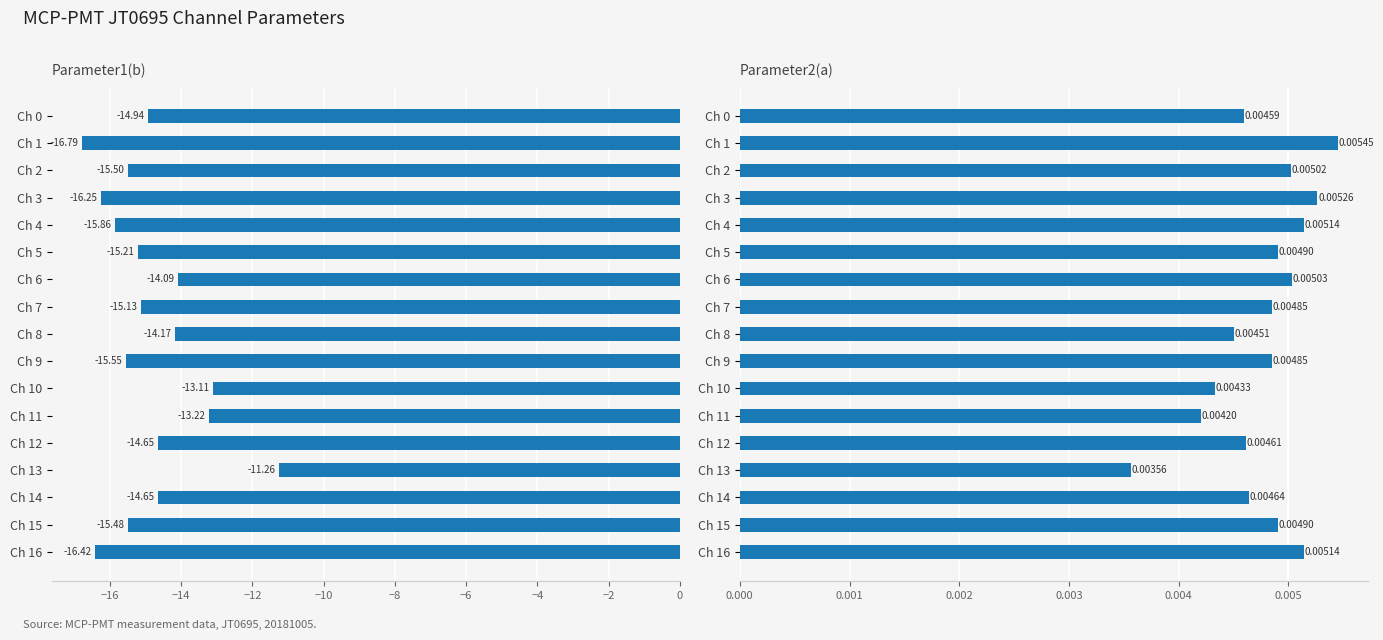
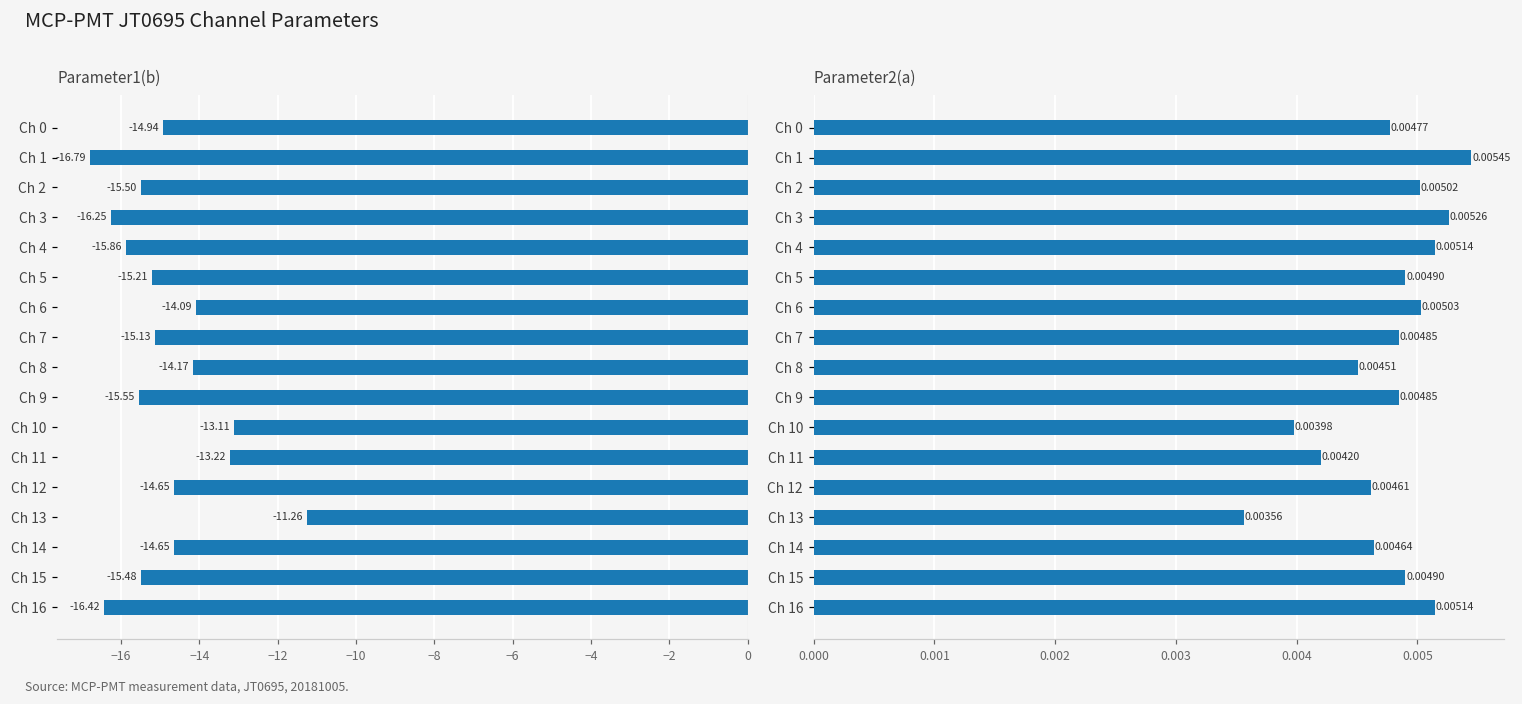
Parameter2(a), Ch 0: 0.00459 -> 0.00477
Parameter2(a), Ch 10: 0.00433 -> 0.00398
